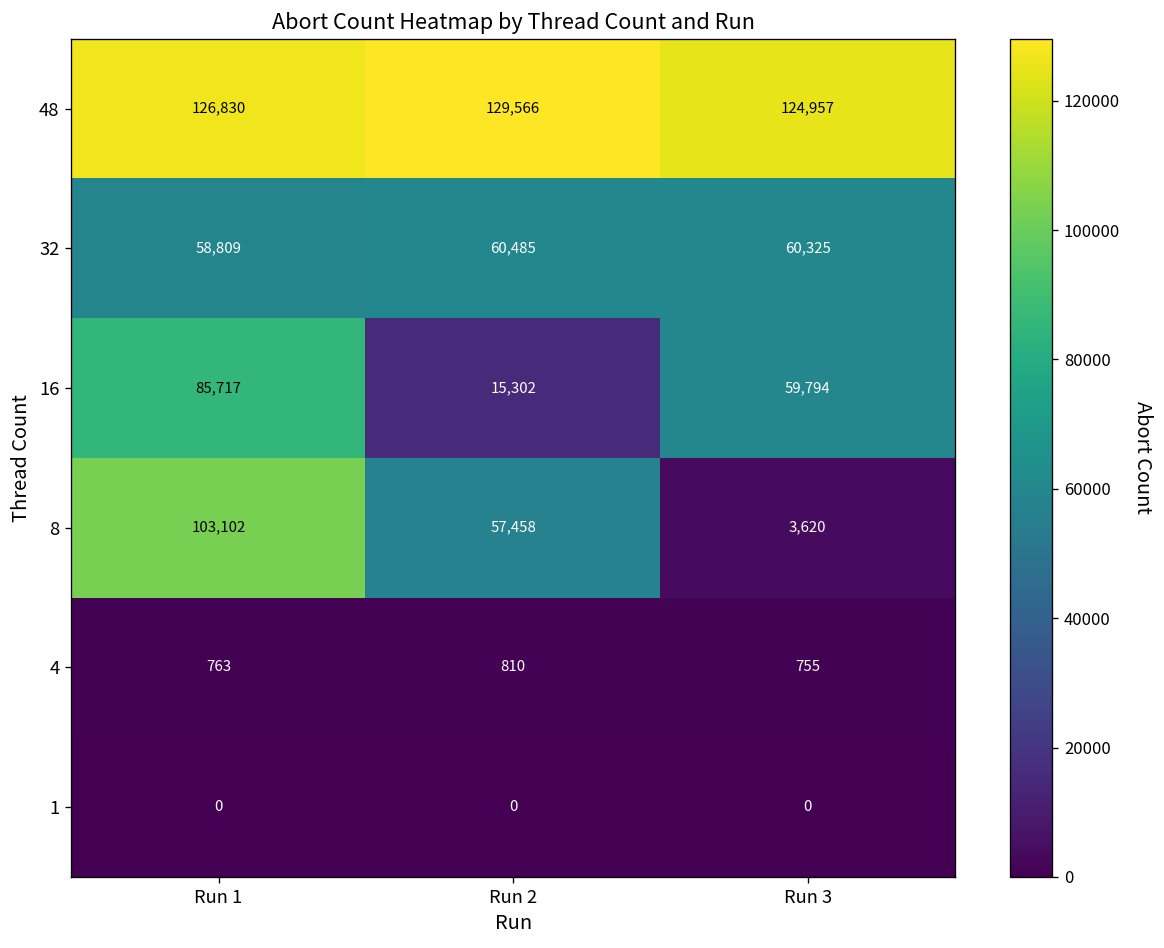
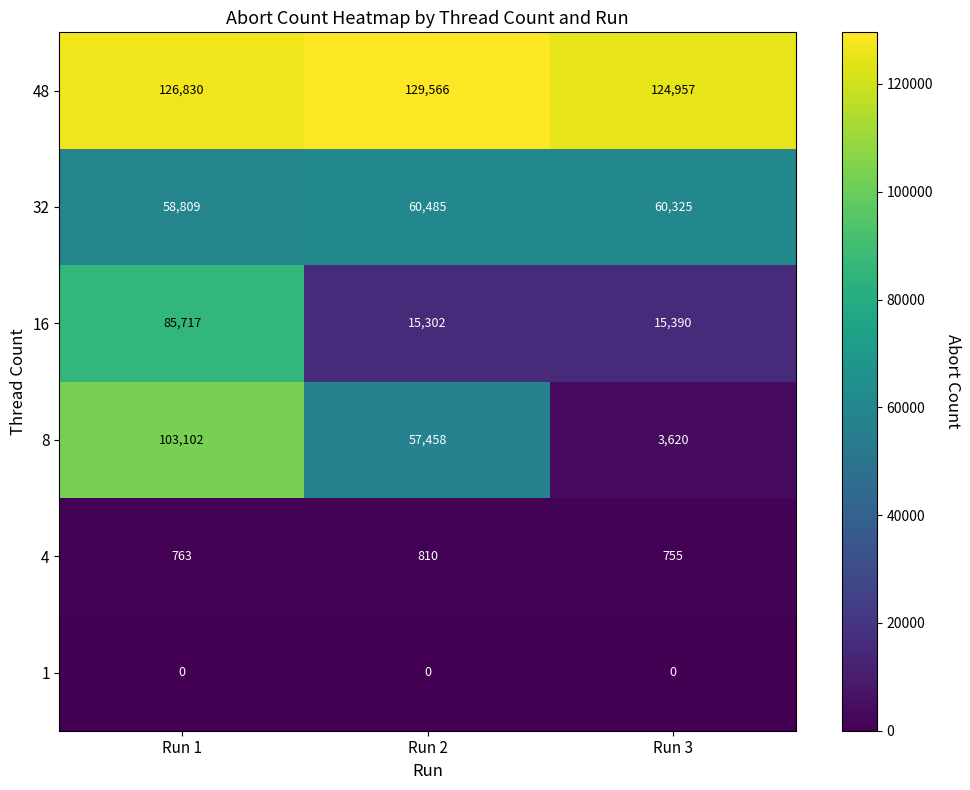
16, Run 3: 59,794 -> 15,390
